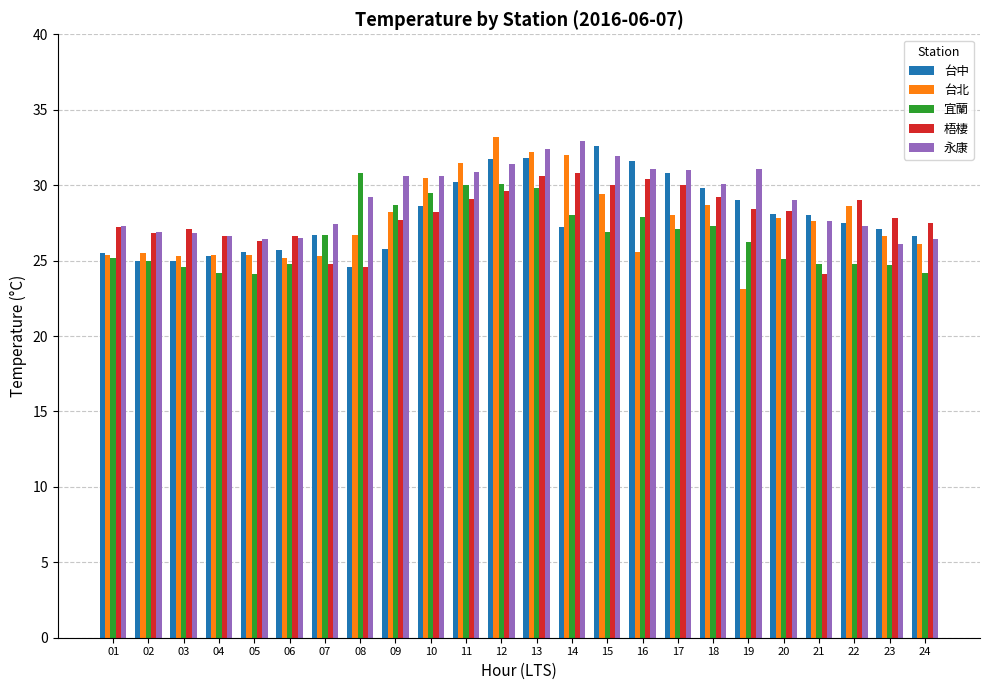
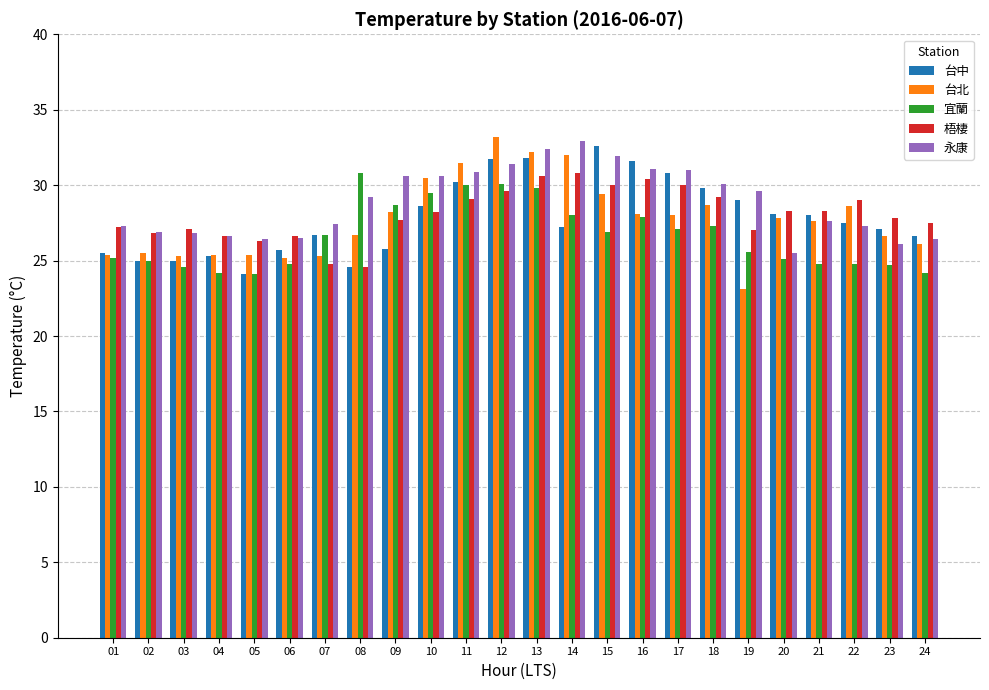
台中, 05: 25.6 -> 24.1
台北, 16: 25.6 -> 28.1
宜蘭, 19: 26.2 -> 25.6
梧棲, 19: 28.4 -> 27.0
永康, 19: 31.1 -> 29.6
永康, 20: 29.0 -> 25.5
梧棲, 21: 24.1 -> 28.3
